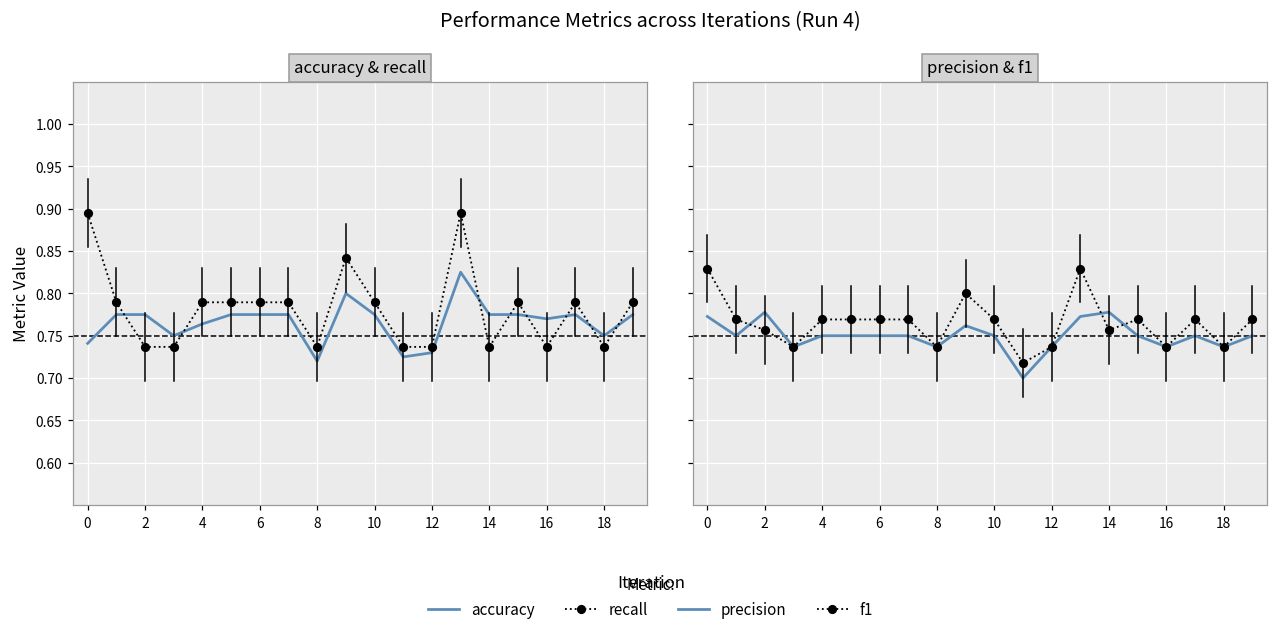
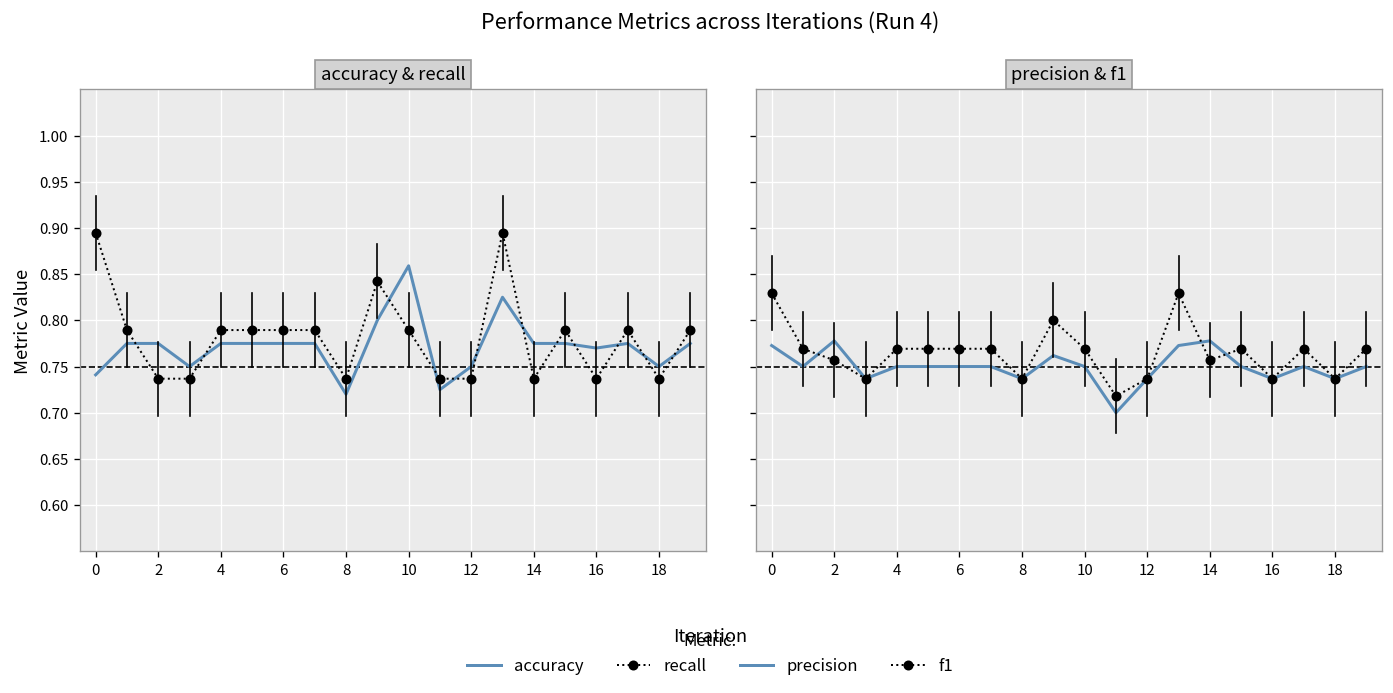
accuracy & recall, accuracy, 4: 0.76 -> 0.78
accuracy & recall, accuracy, 10: 0.78 -> 0.86
accuracy & recall, accuracy, 12: 0.73 -> 0.75
